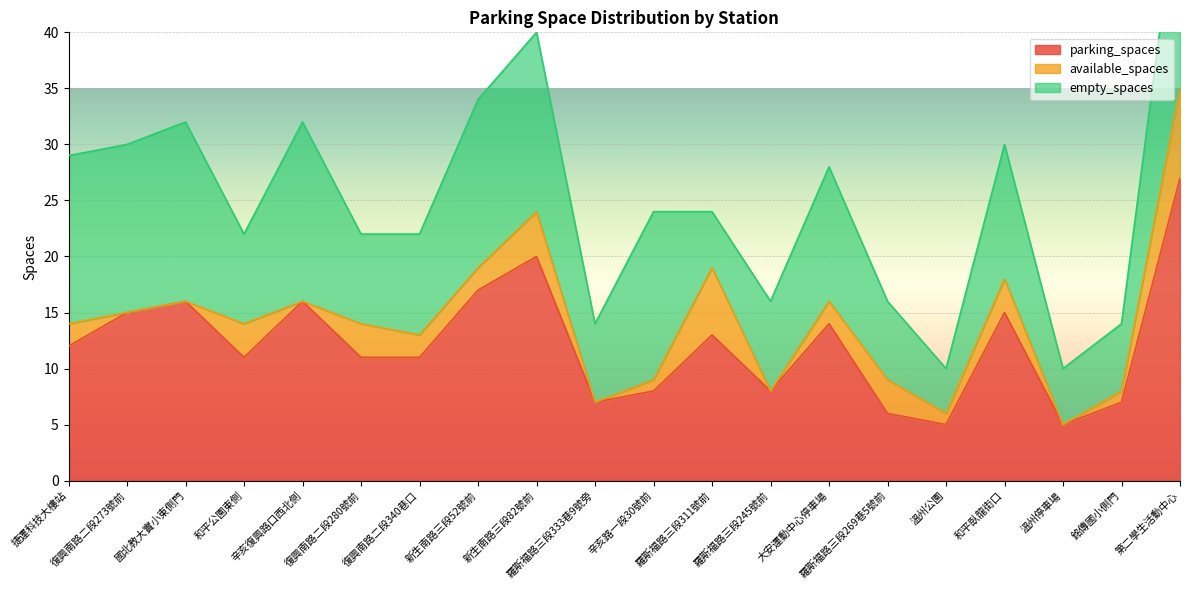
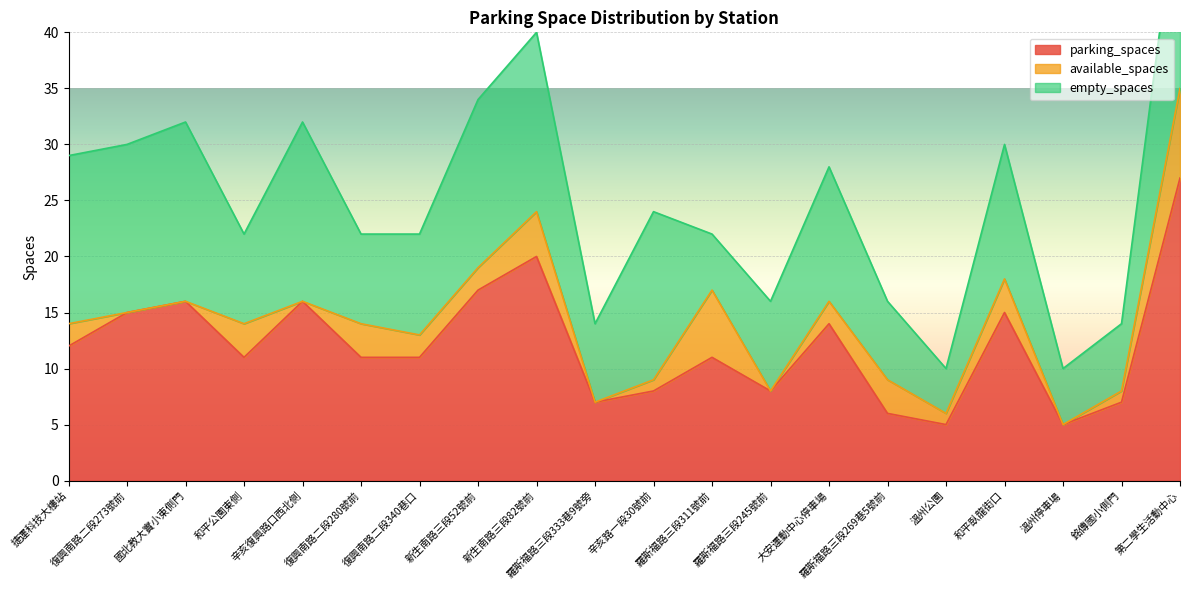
parking_spaces, 羅斯福路三段311號前: 13 -> 11
